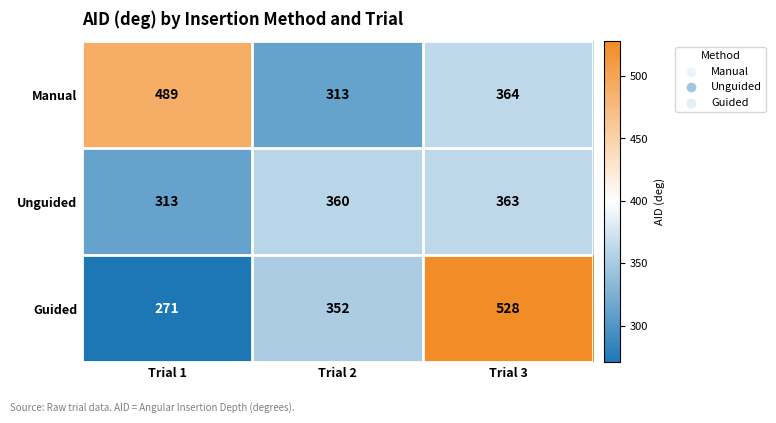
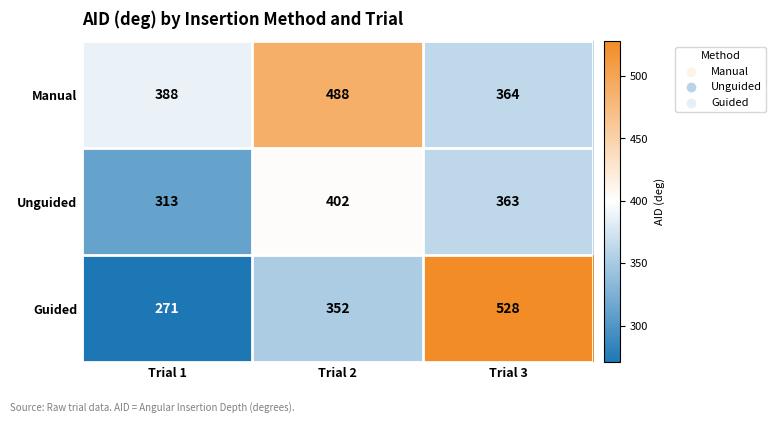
Manual, Trial 1: 489 -> 388
Manual, Trial 2: 313 -> 488
Unguided, Trial 2: 360 -> 402
